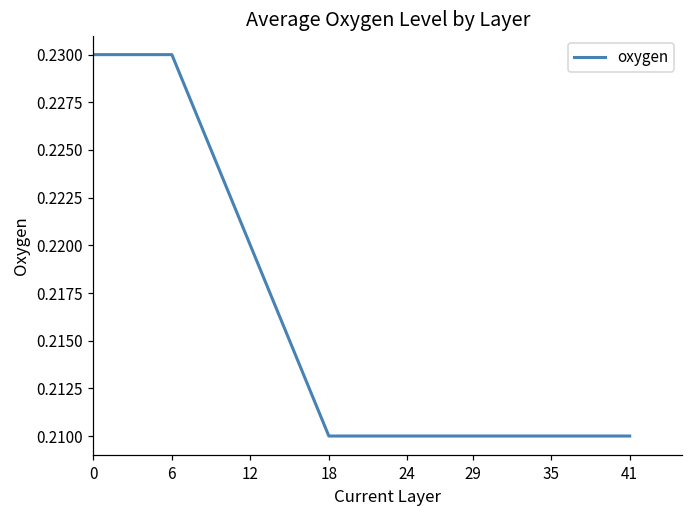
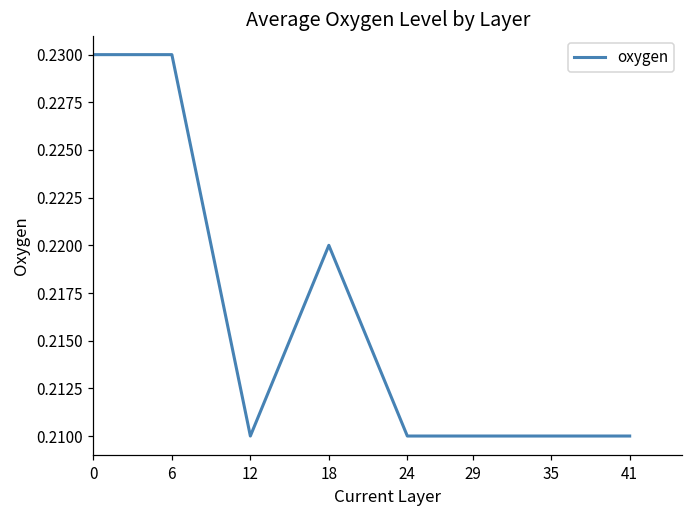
12: 0.22 -> 0.21
18: 0.21 -> 0.22
